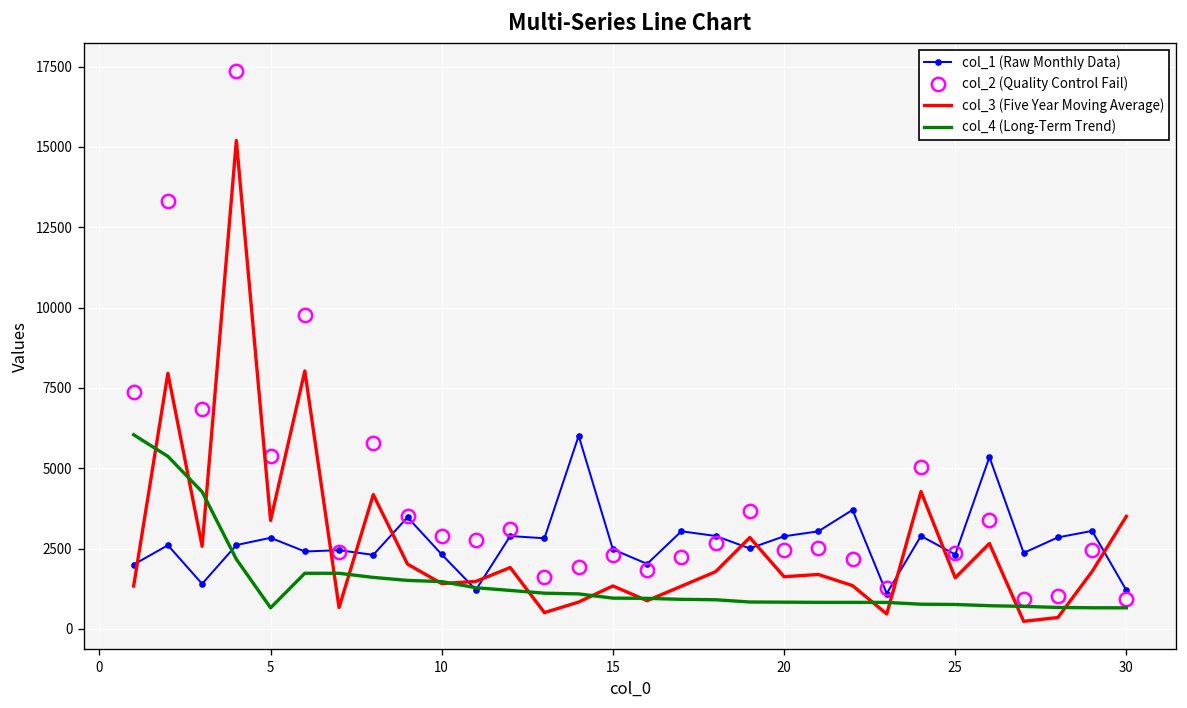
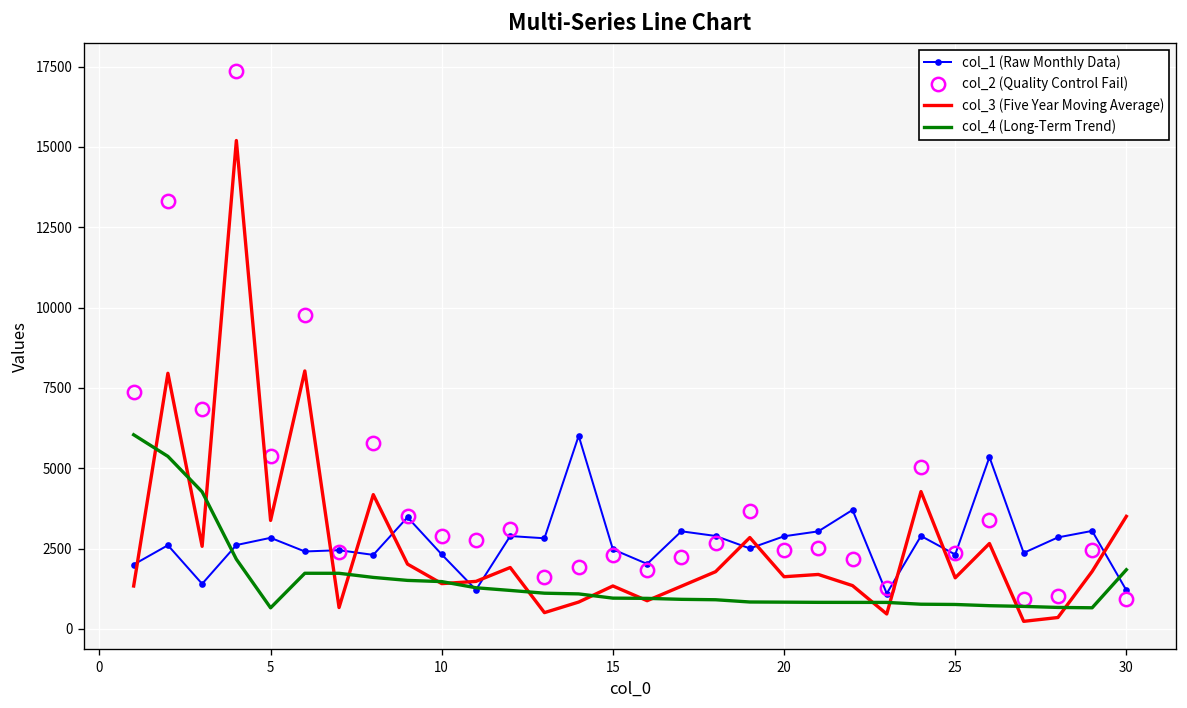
col_4 (Long-Term Trend), 30: 700 -> 1800
